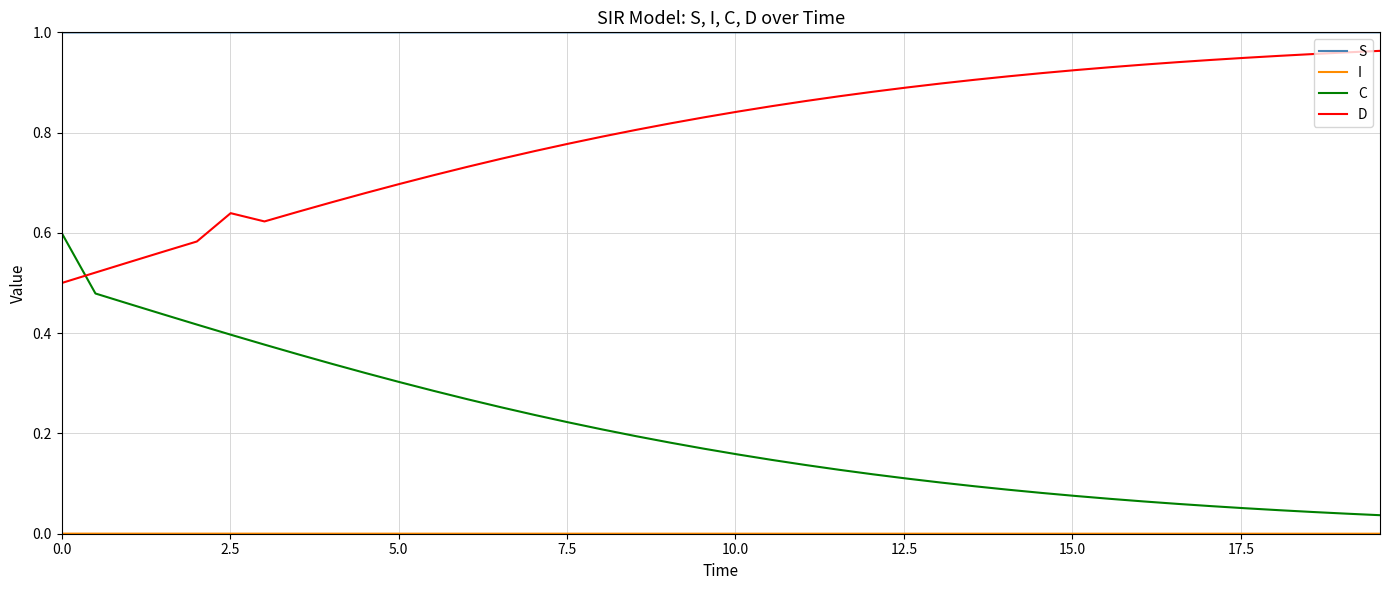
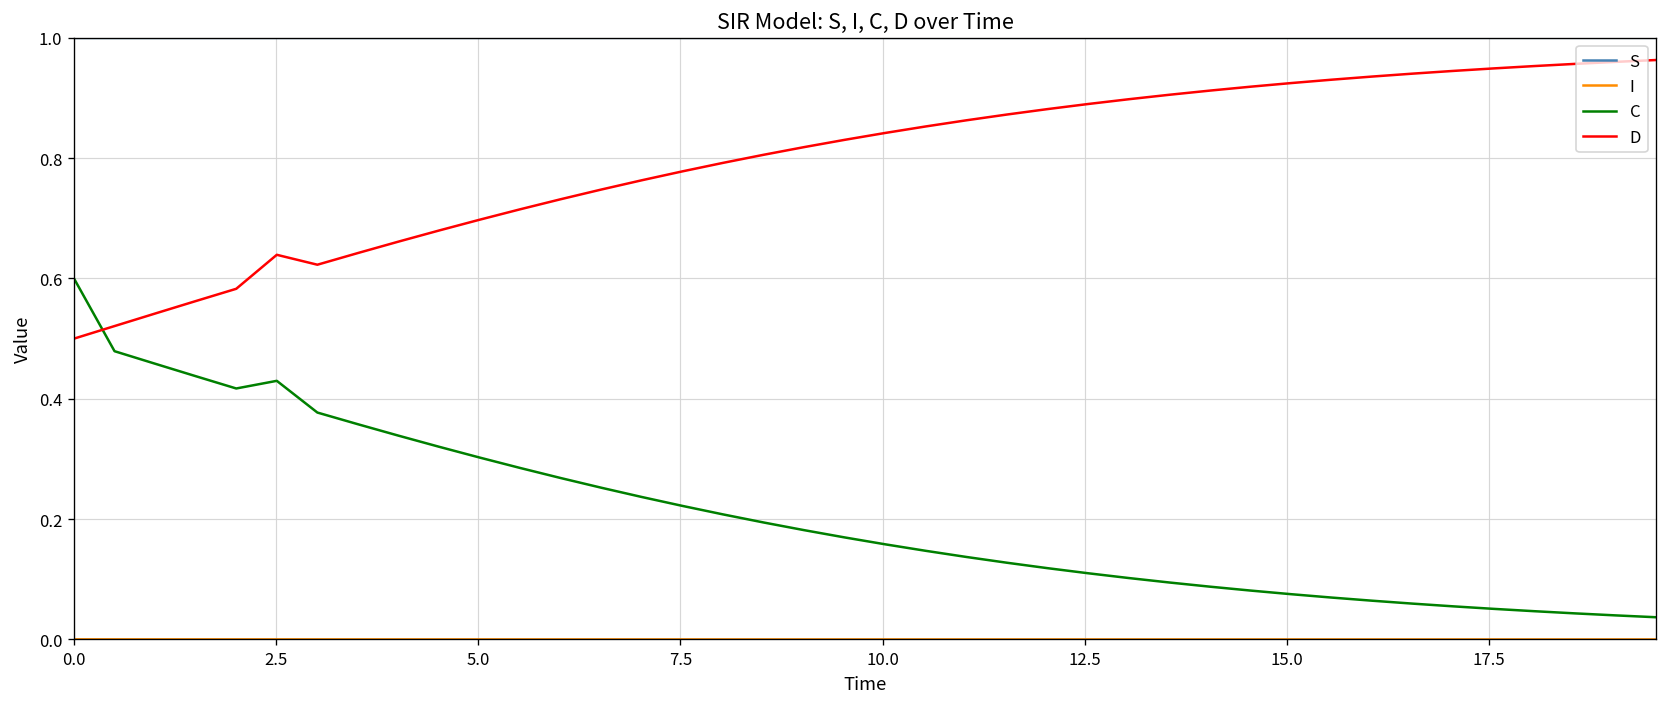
C, 2.5: 0.40 -> 0.43
